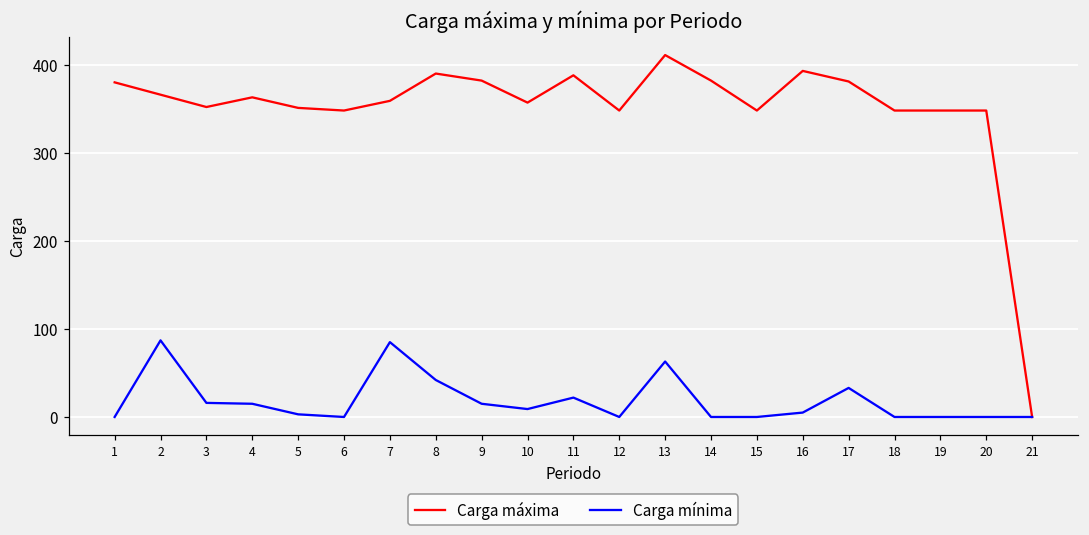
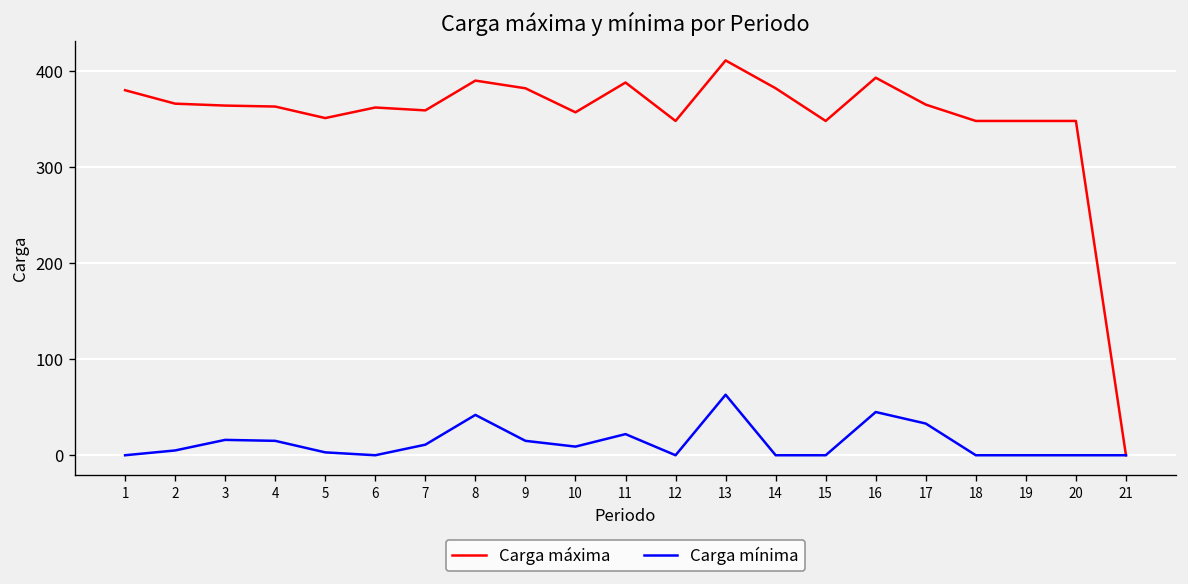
Carga mínima, 2: 90 -> 10
Carga máxima, 3: 350 -> 360
Carga máxima, 6: 350 -> 360
Carga mínima, 7: 90 -> 10
Carga mínima, 16: 10 -> 50
Carga máxima, 17: 380 -> 370
